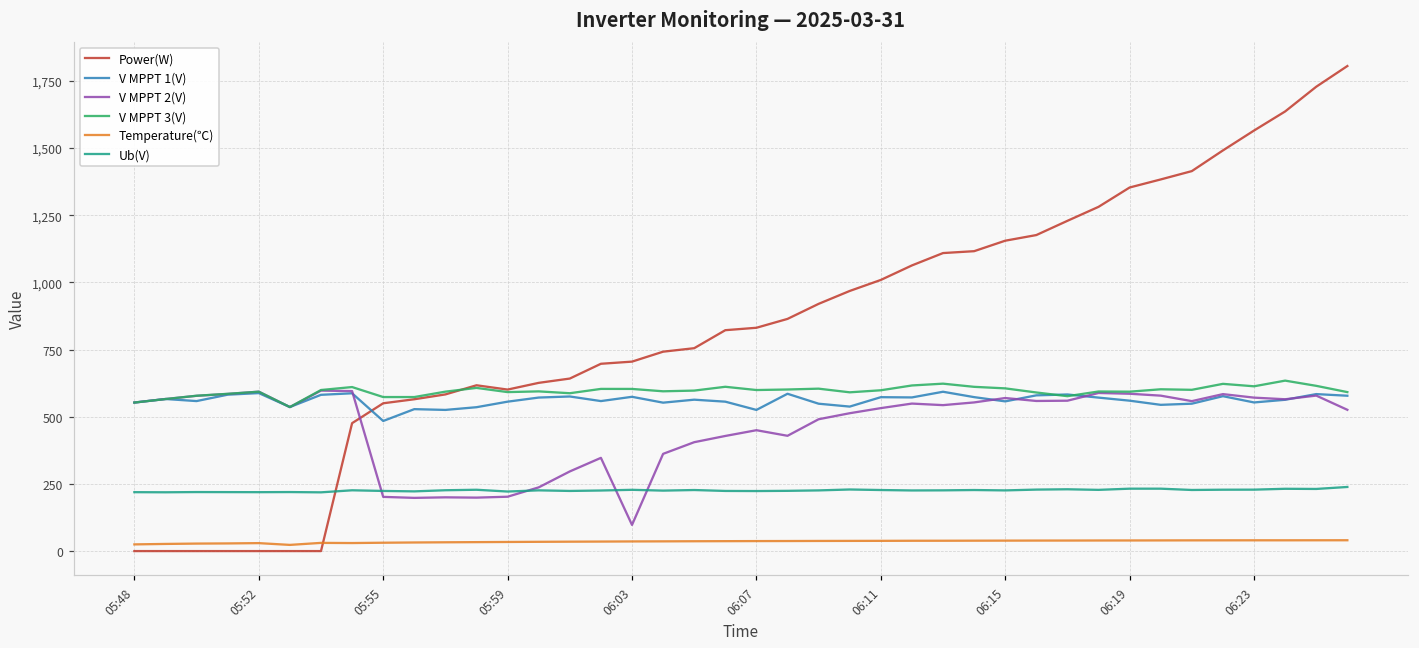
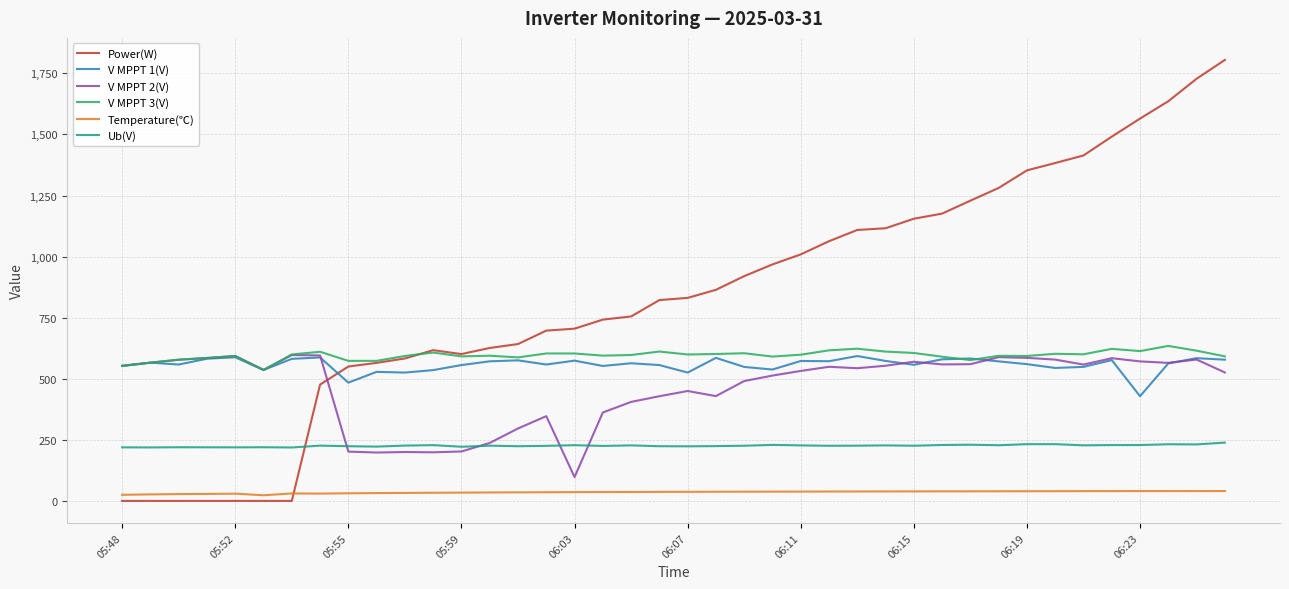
V MPPT 1(V), 06:23: 550 -> 430
